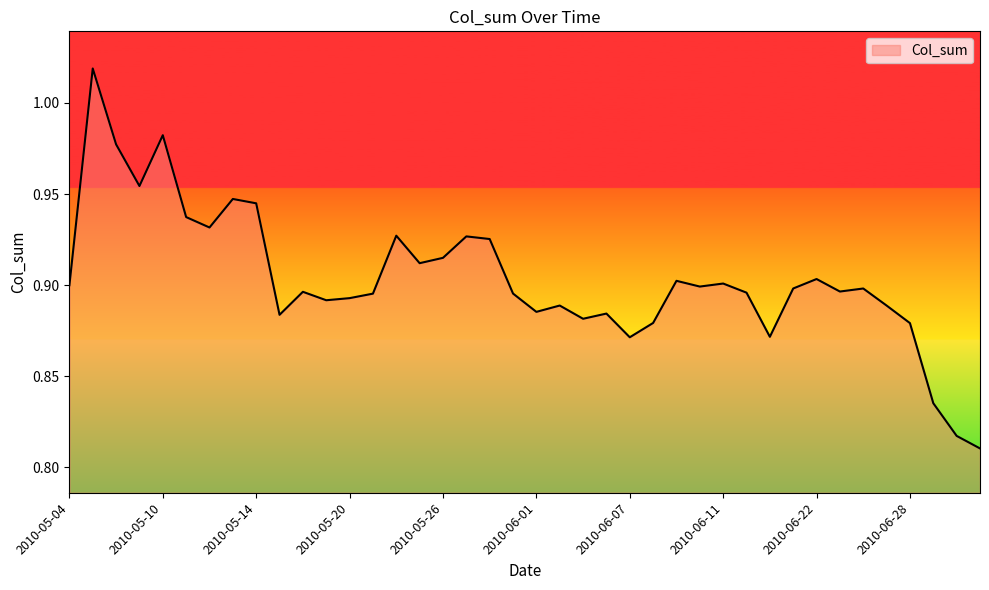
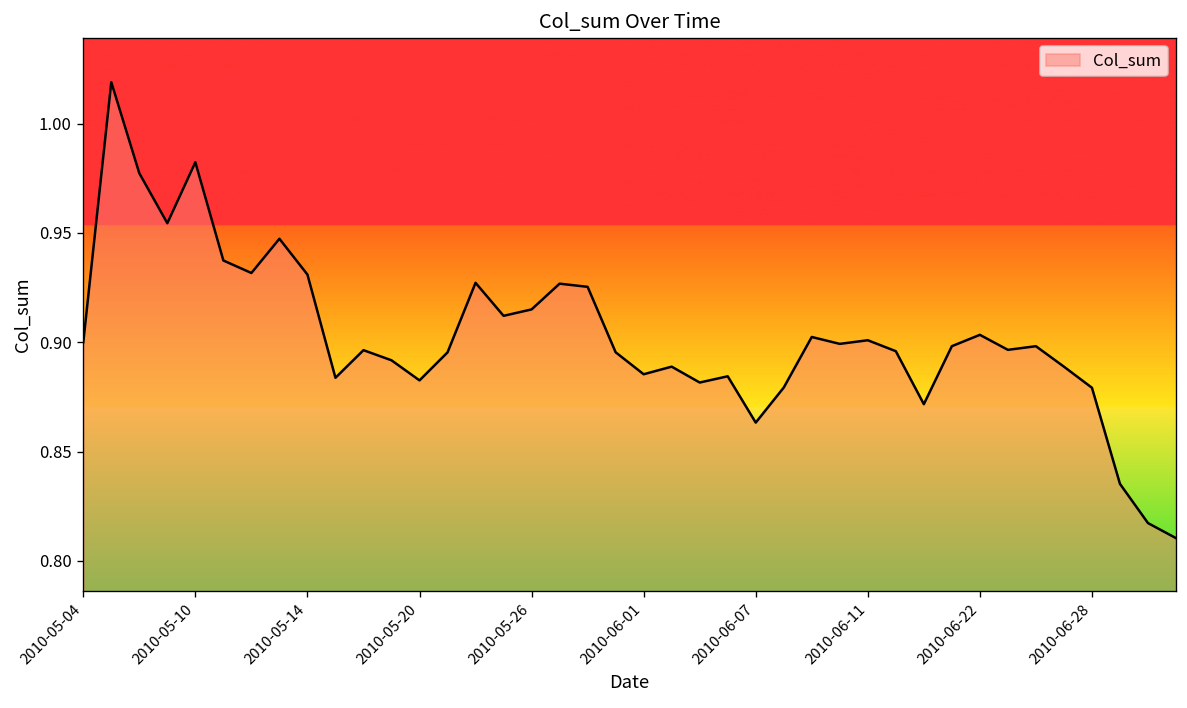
2010-05-14: 0.945 -> 0.931
2010-05-20: 0.893 -> 0.883
2010-06-07: 0.871 -> 0.863
